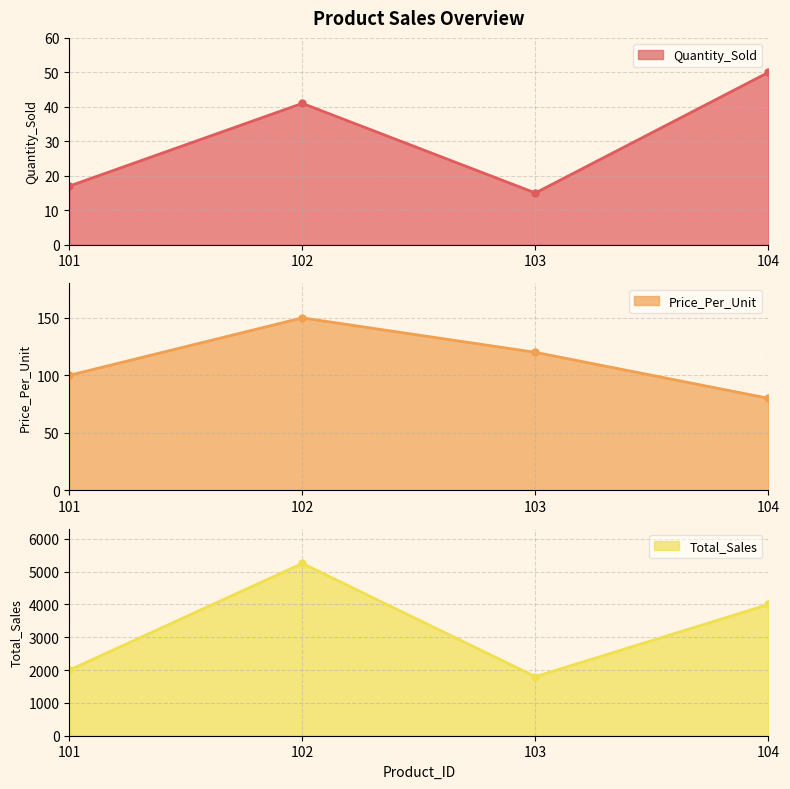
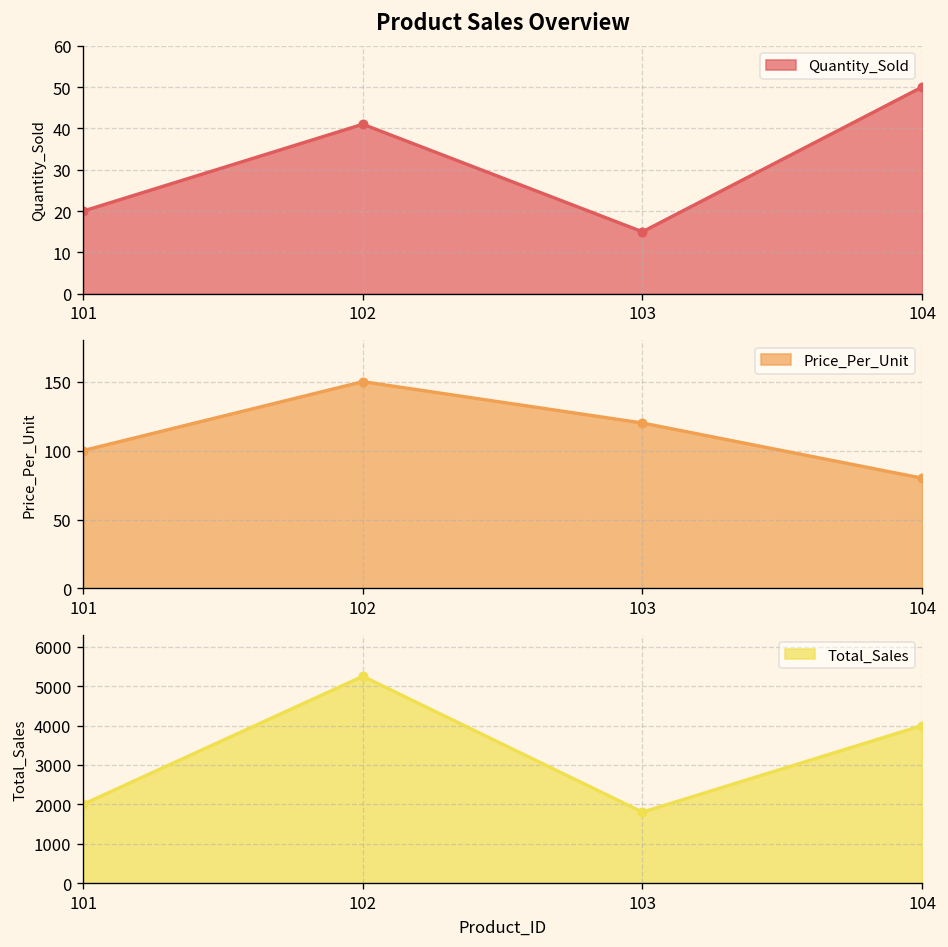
Product Sales Overview, 101: 17 -> 20
